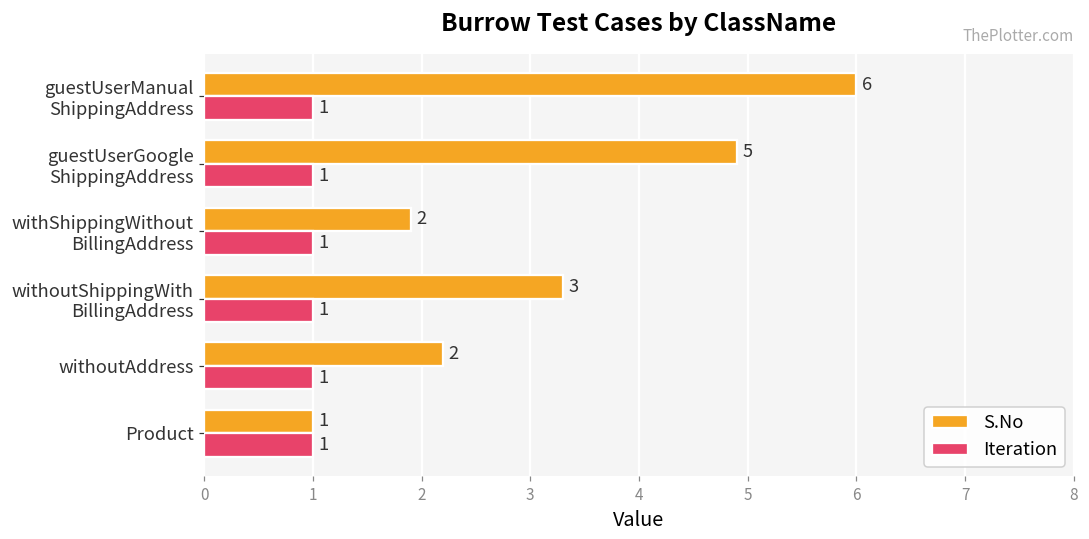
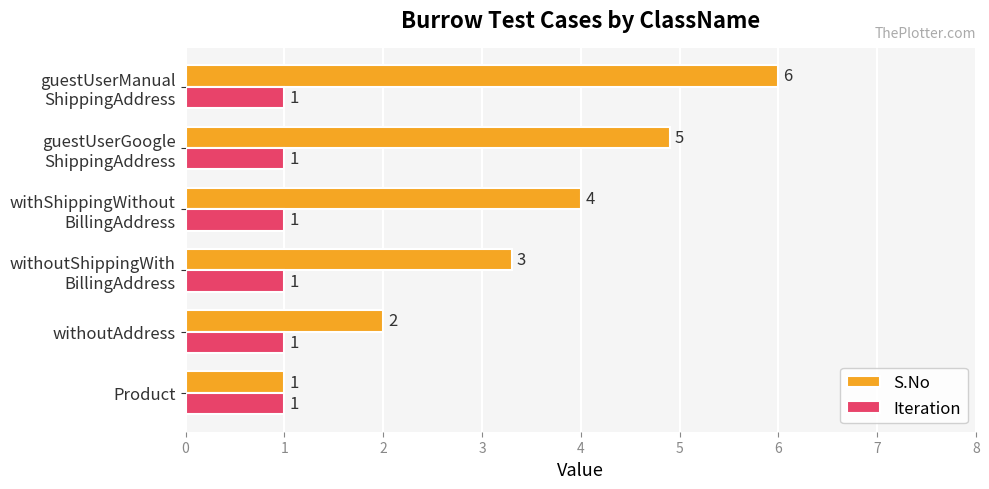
S.No, withShippingWithout BillingAddress: 2 -> 4
S.No, withoutAddress: 2.2 -> 2.0
